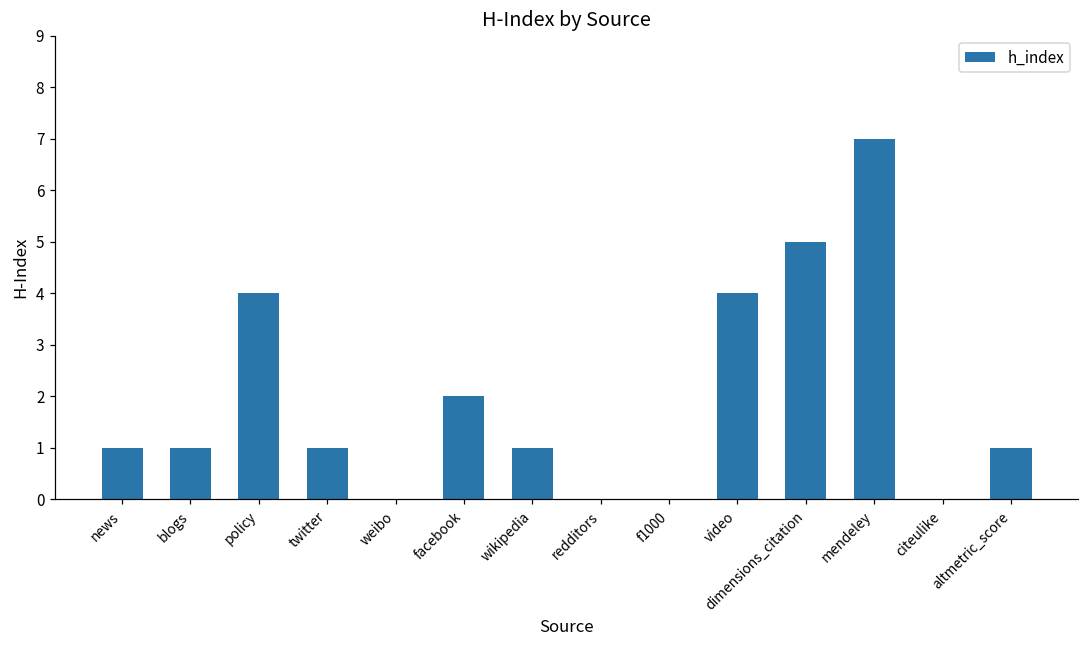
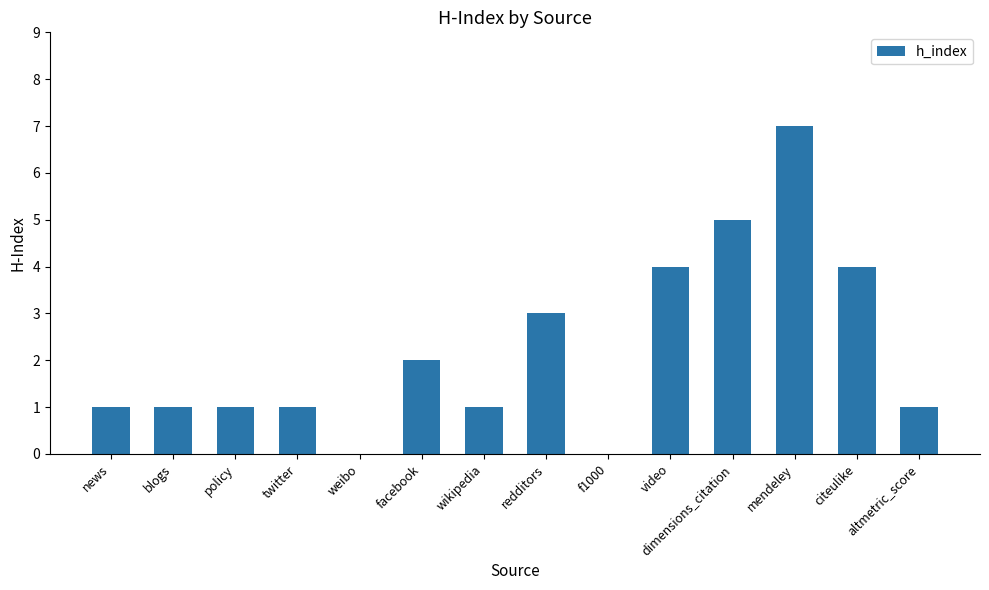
policy: 4 -> 1
redditors: 0 -> 3
citeulike: 0 -> 4
